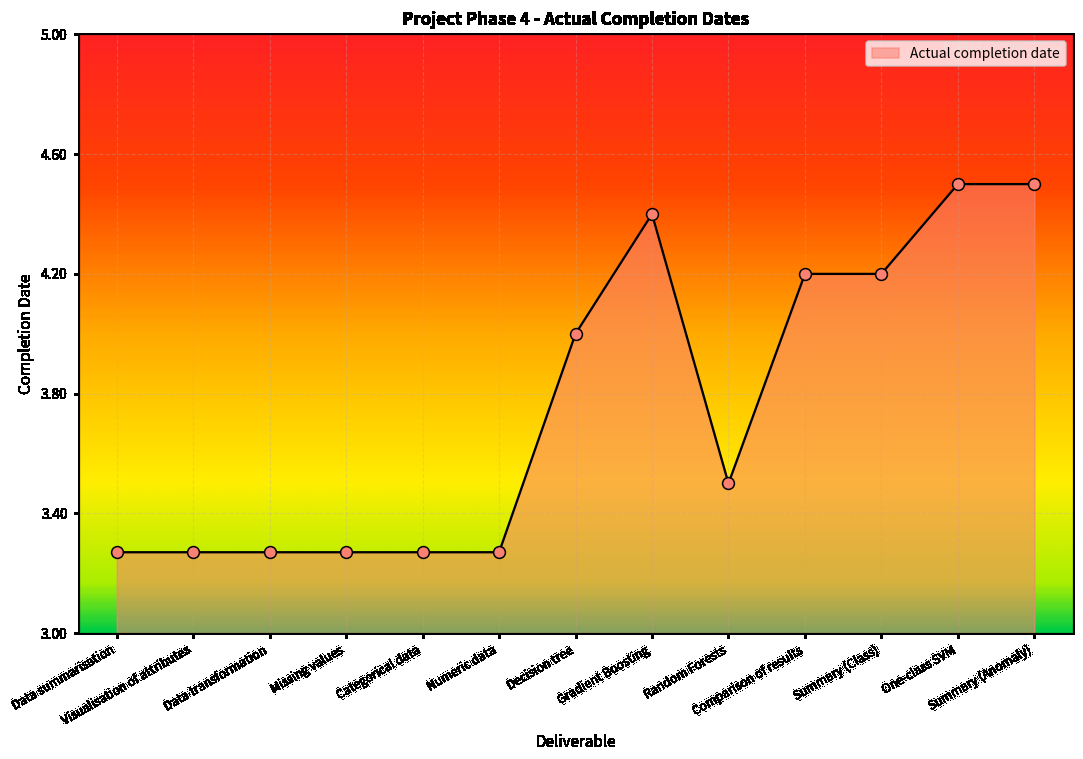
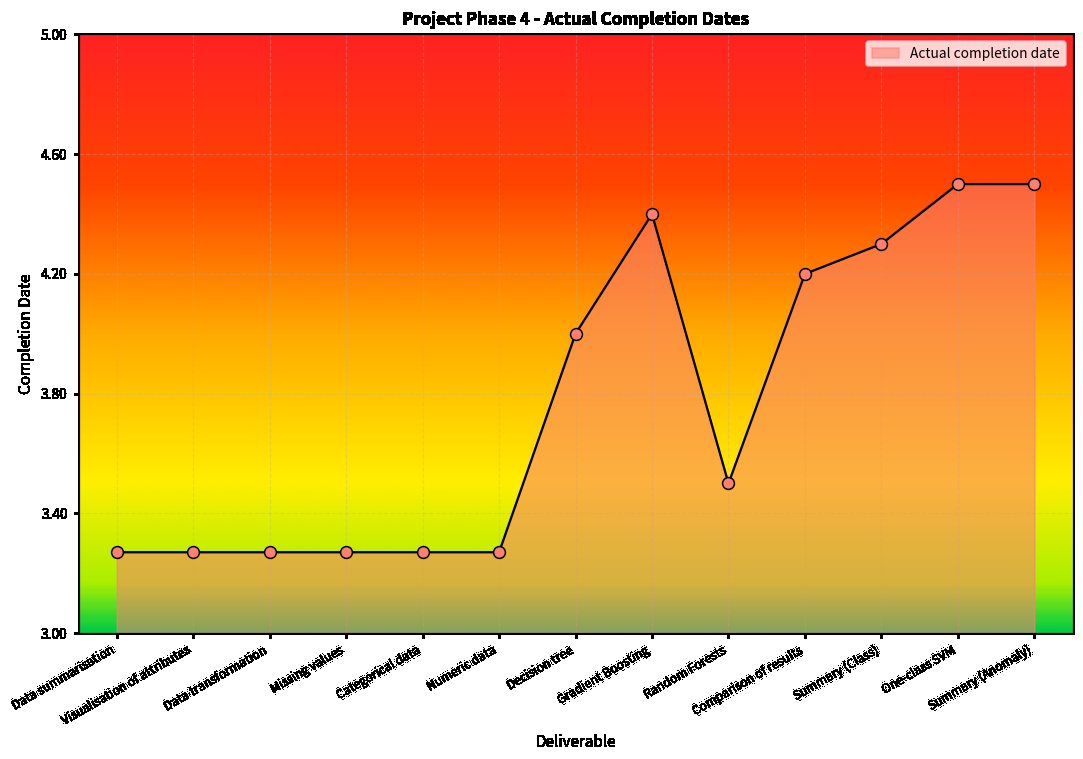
Summary (Class): 4.2 -> 4.3
